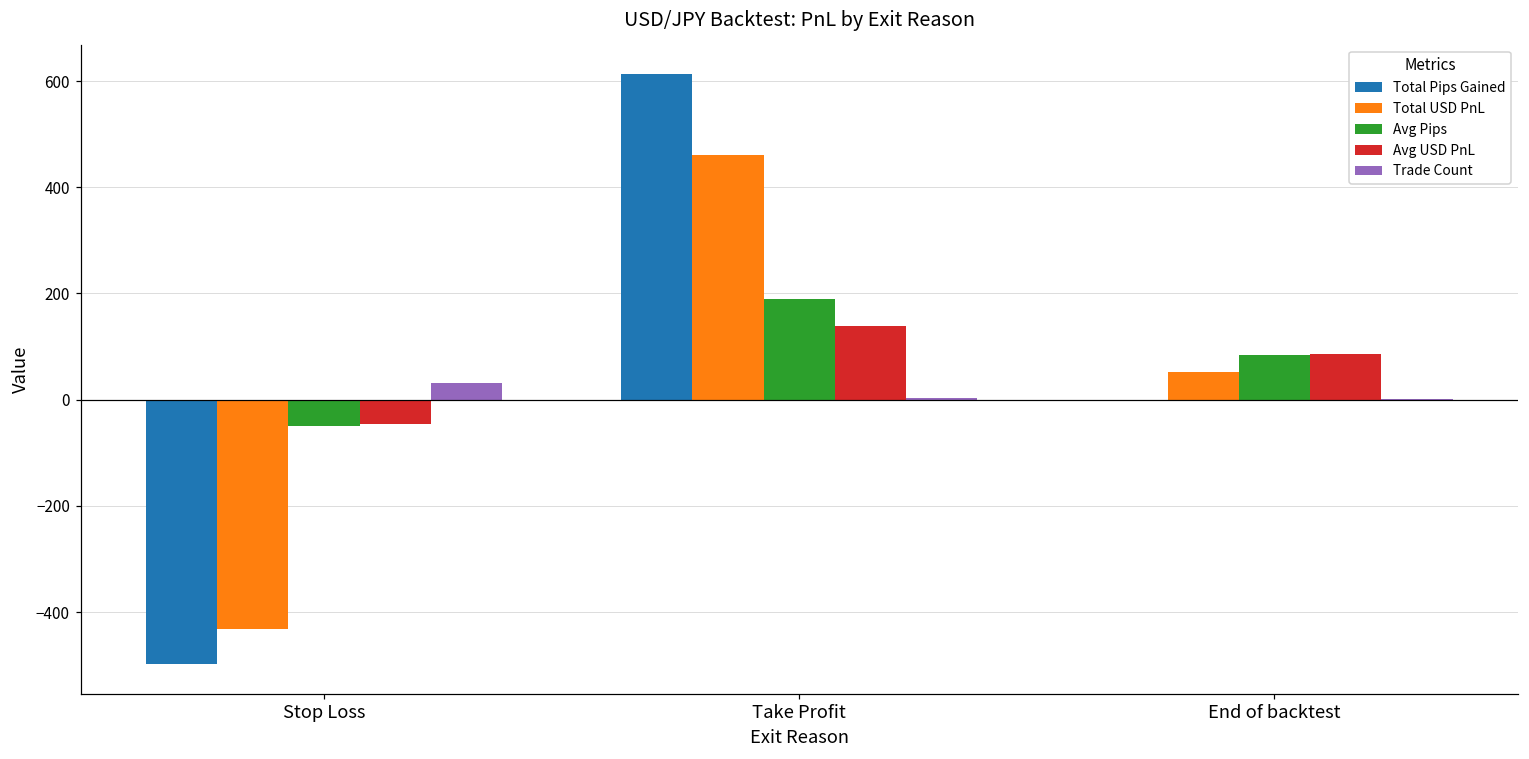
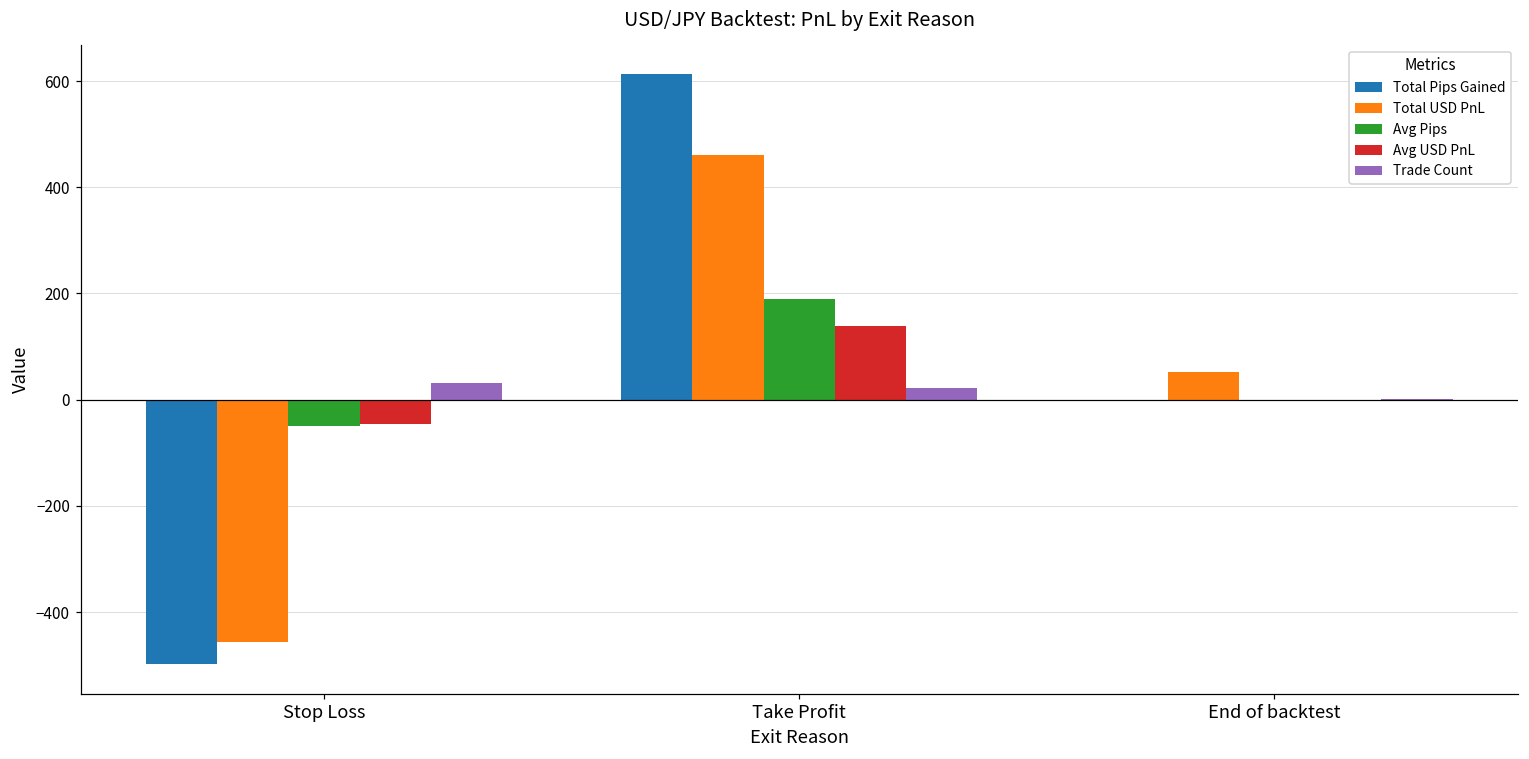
Total USD PnL, Stop Loss: -430 -> -460
Trade Count, Take Profit: 0 -> 20
Avg Pips, End of backtest: 80 -> 0
Avg USD PnL, End of backtest: 90 -> 0
